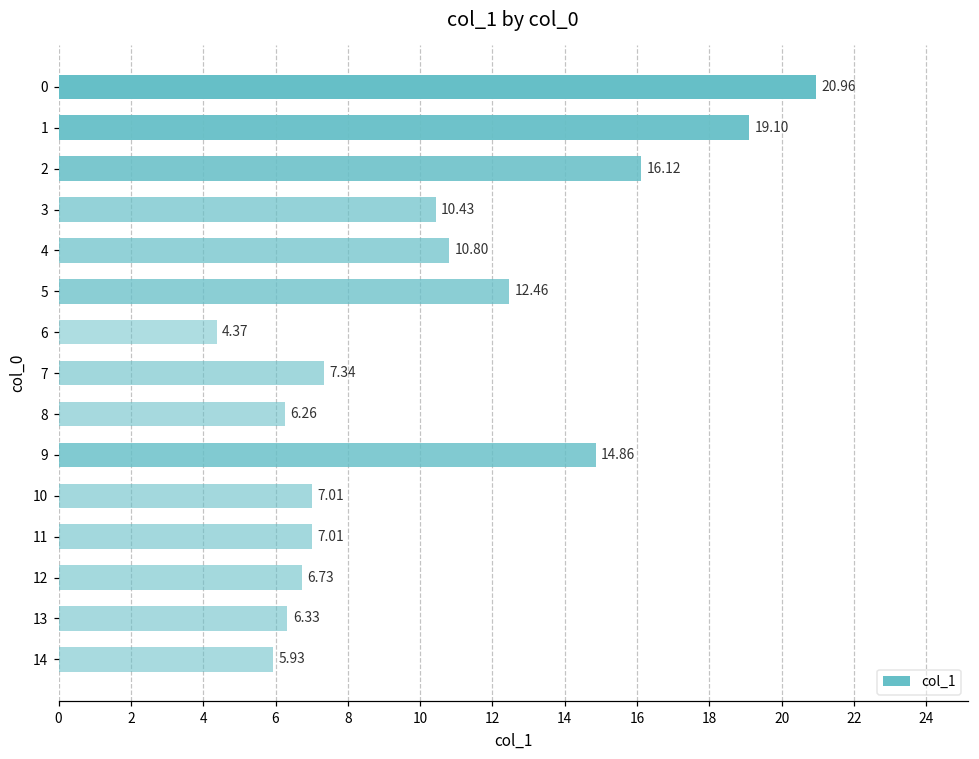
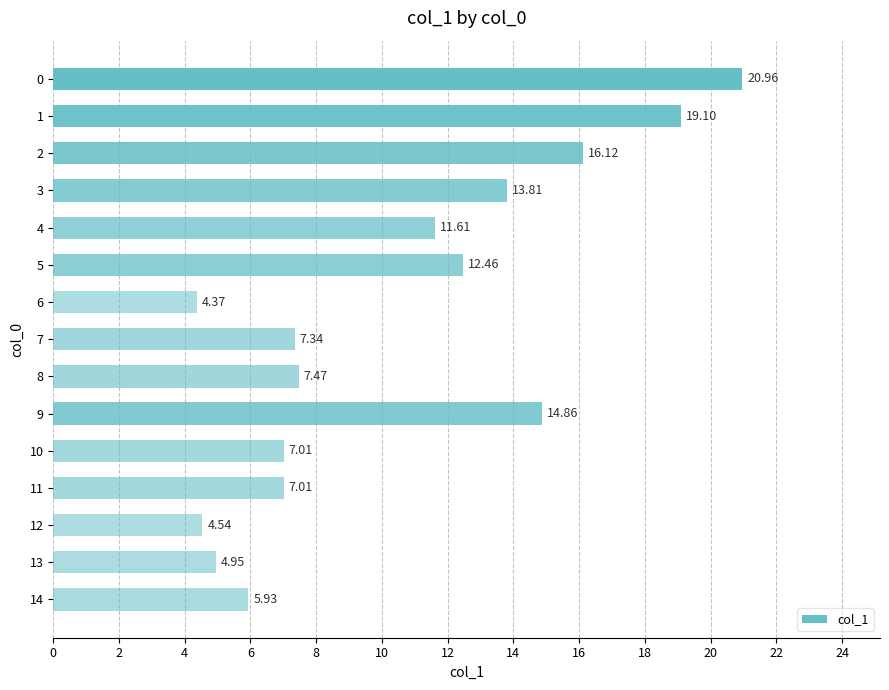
3: 10.43 -> 13.81
4: 10.80 -> 11.61
8: 6.26 -> 7.47
12: 6.73 -> 4.54
13: 6.33 -> 4.95
